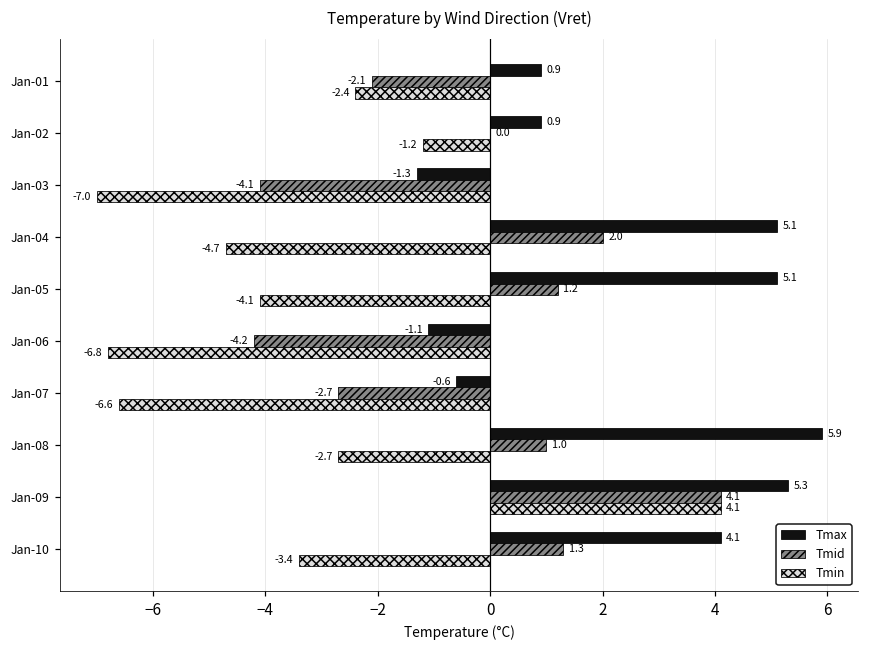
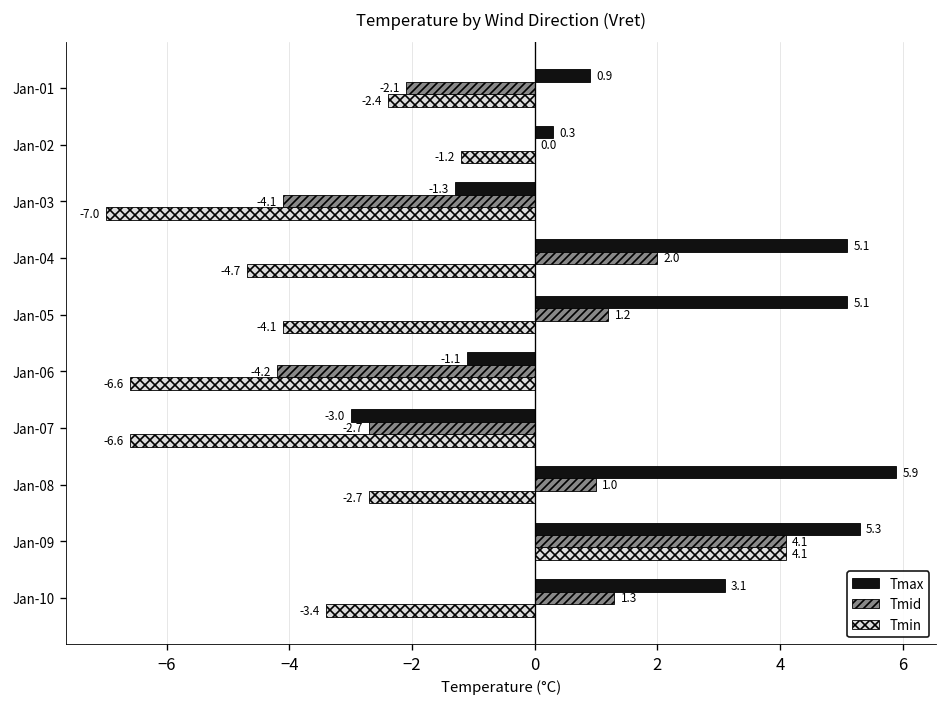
Tmax, Jan-02: 0.9 -> 0.3
Tmin, Jan-06: -6.8 -> -6.6
Tmax, Jan-07: -0.6 -> -3.0
Tmax, Jan-10: 4.1 -> 3.1
